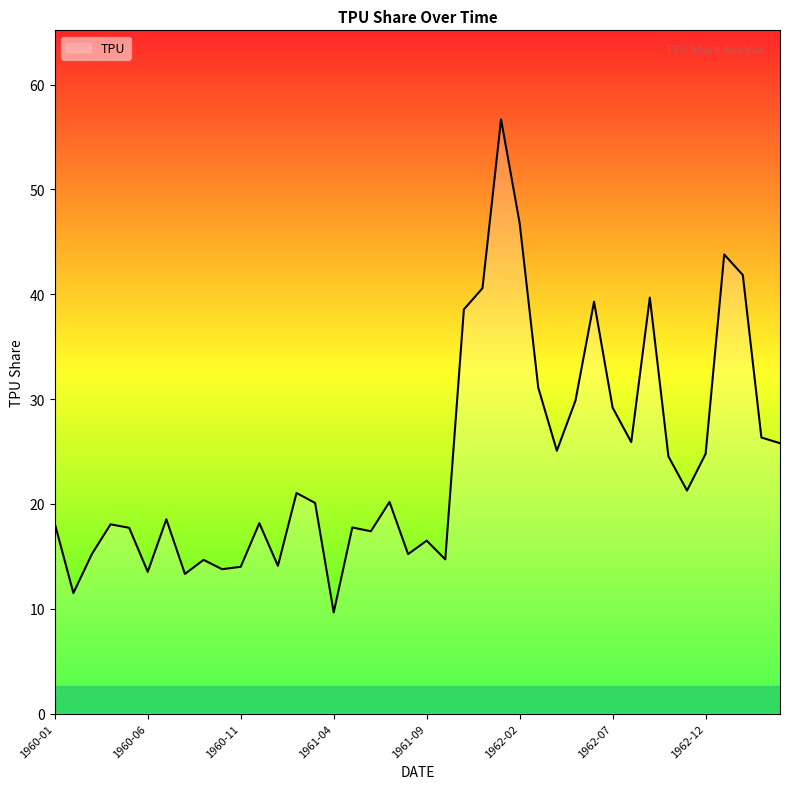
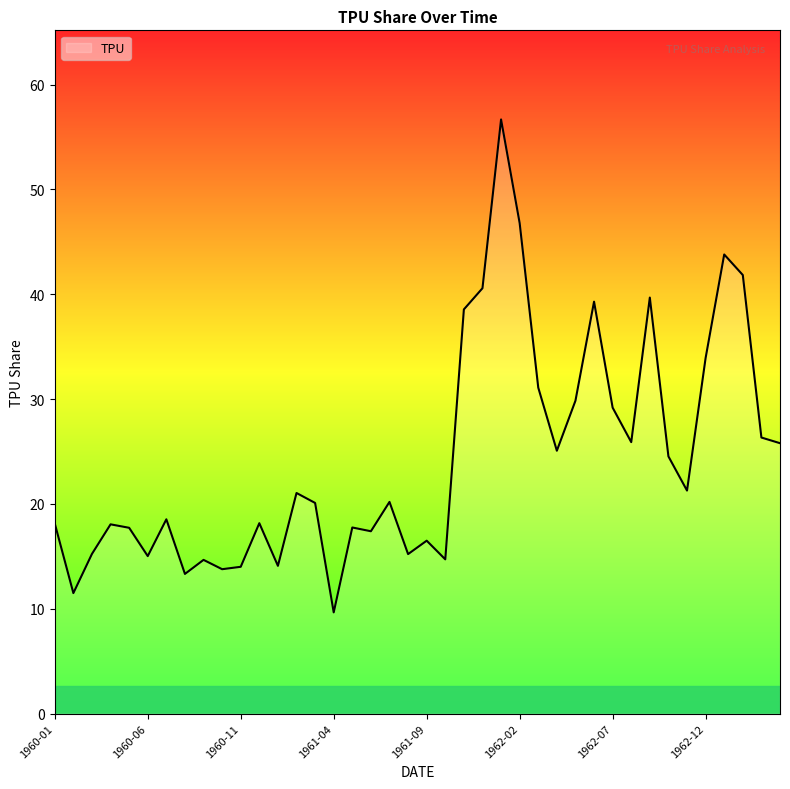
1960-06: 13.5 -> 15.0
1962-12: 24.8 -> 33.9
